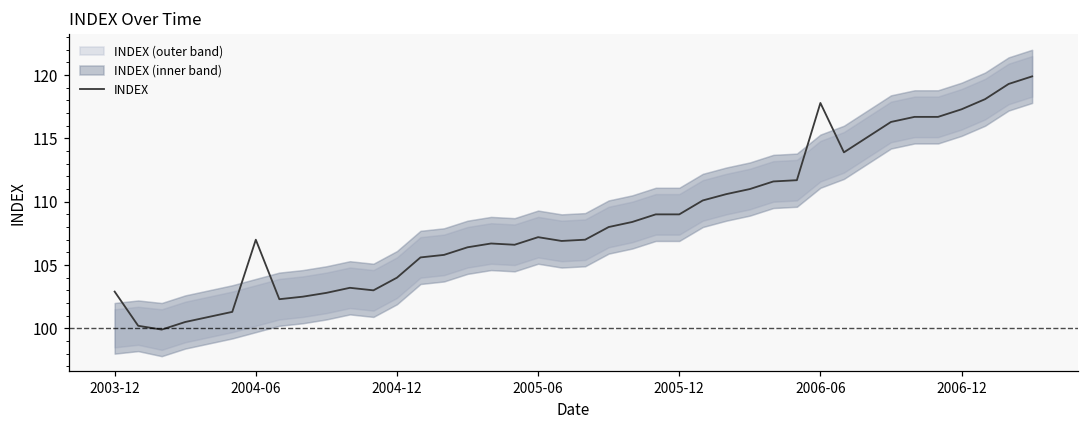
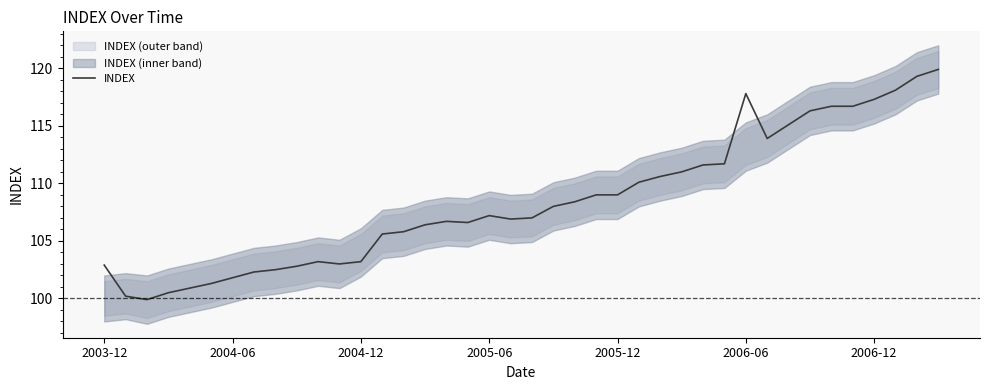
INDEX, 2004-06: 107.0 -> 101.8
INDEX, 2004-12: 104.0 -> 103.2
